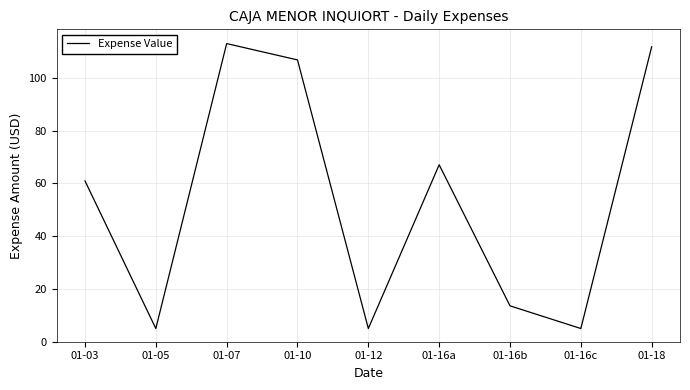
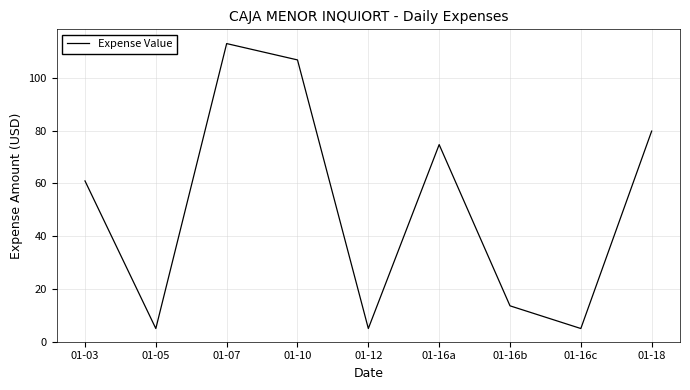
01-16a: 67 -> 75
01-18: 112 -> 80
